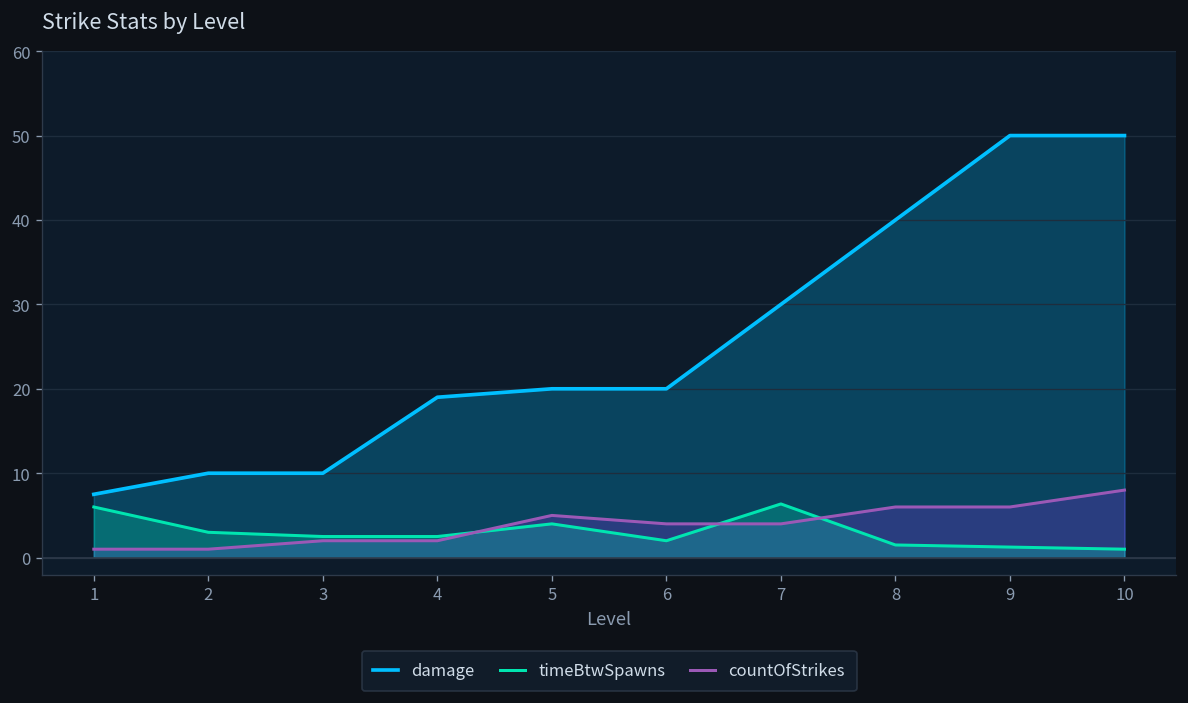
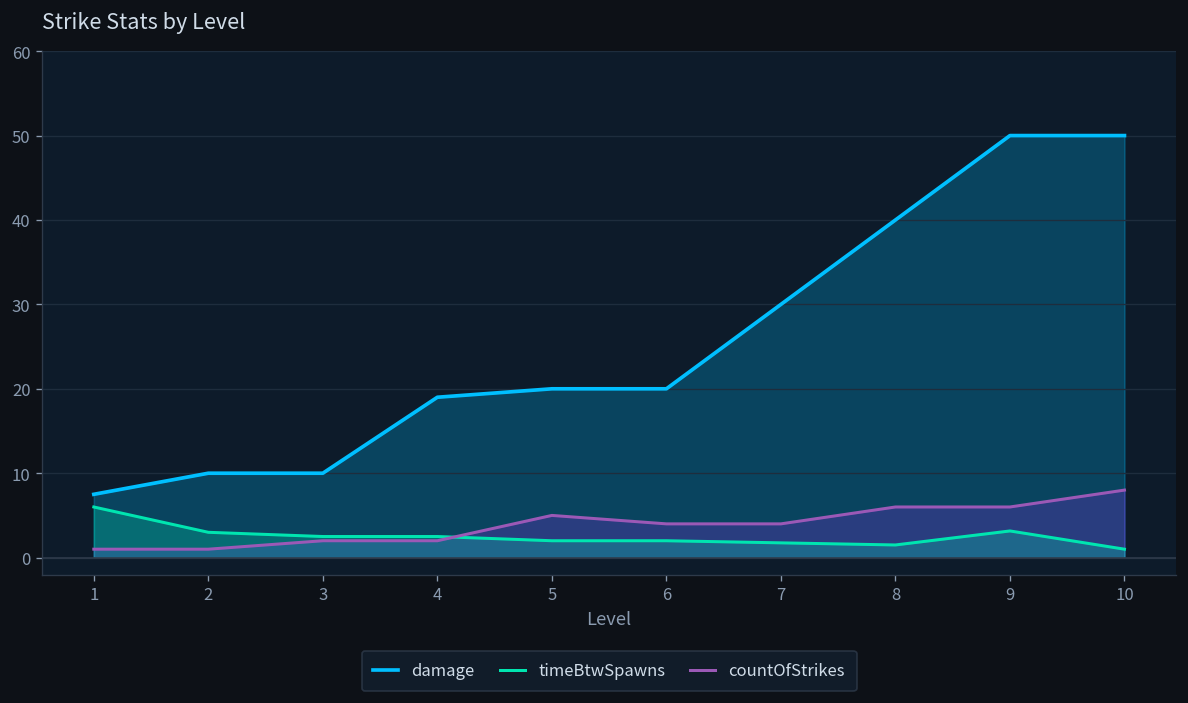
timeBtwSpawns, 5: 4 -> 2
timeBtwSpawns, 7: 6 -> 2
timeBtwSpawns, 9: 1 -> 3
